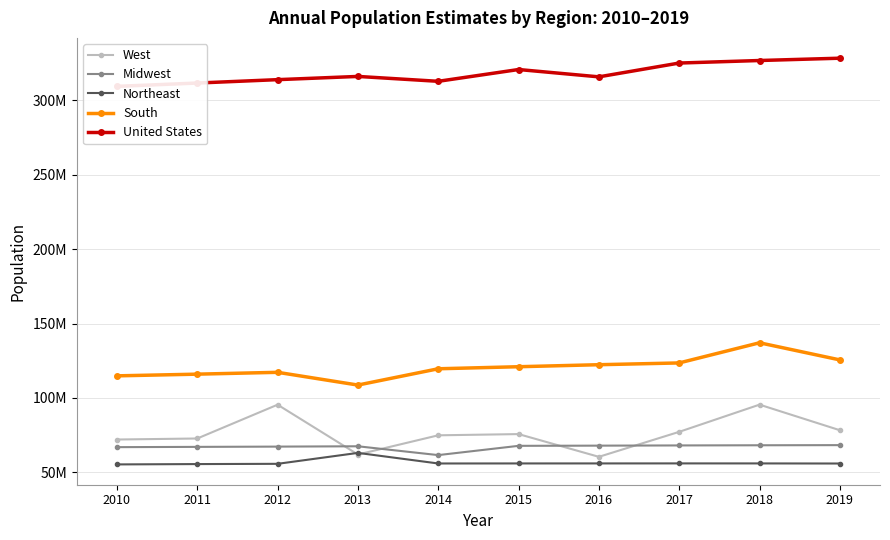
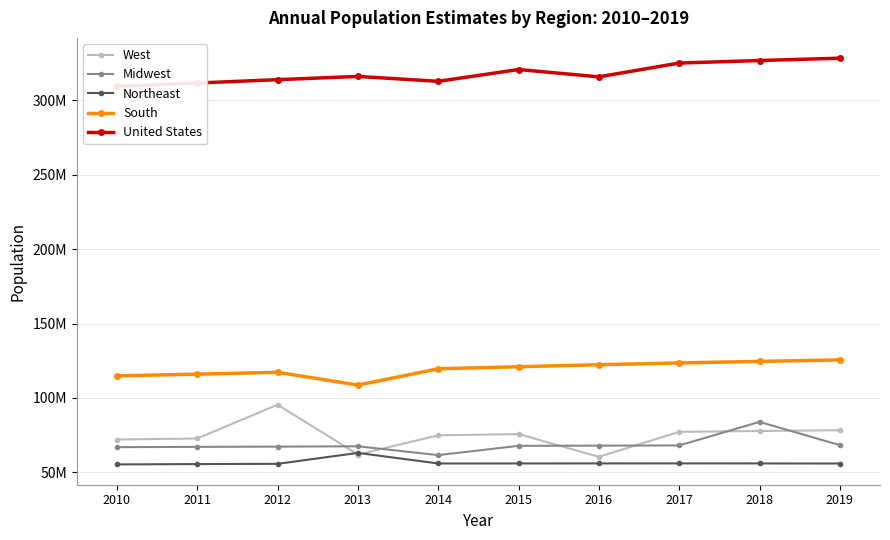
West, 2018: 96000000 -> 78000000
Midwest, 2018: 68000000 -> 84000000
South, 2018: 137000000 -> 125000000
